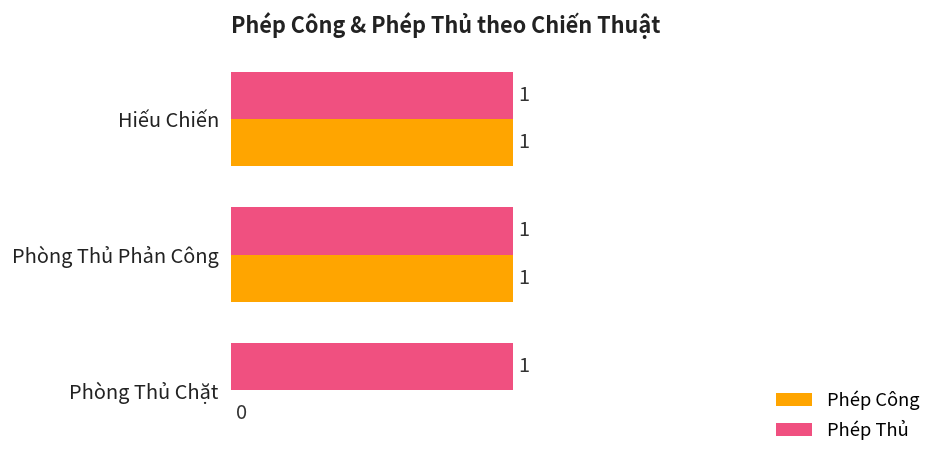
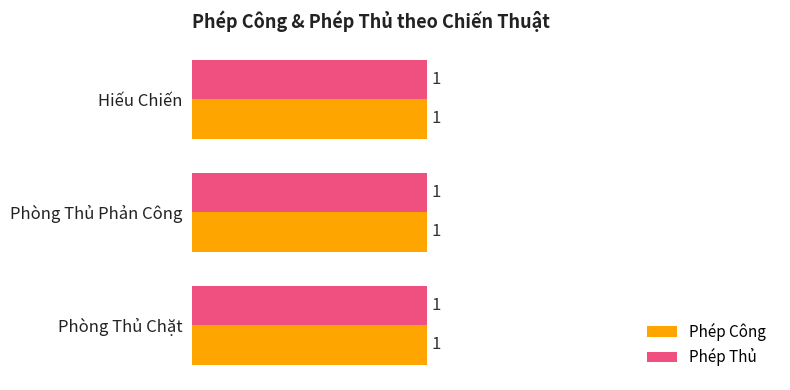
Phép Công, Phòng Thủ Chặt: 0 -> 1
